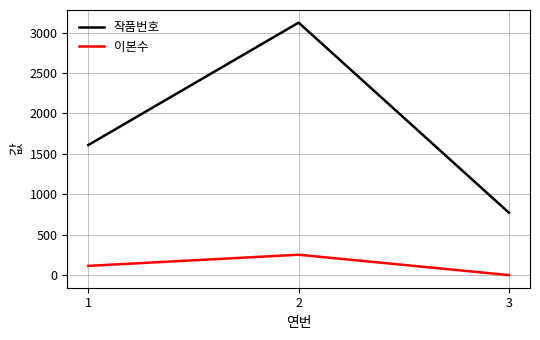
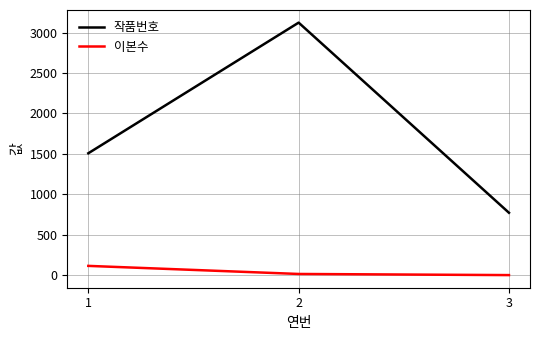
작품번호, 1: 1600 -> 1500
이본수, 2: 300 -> 0
